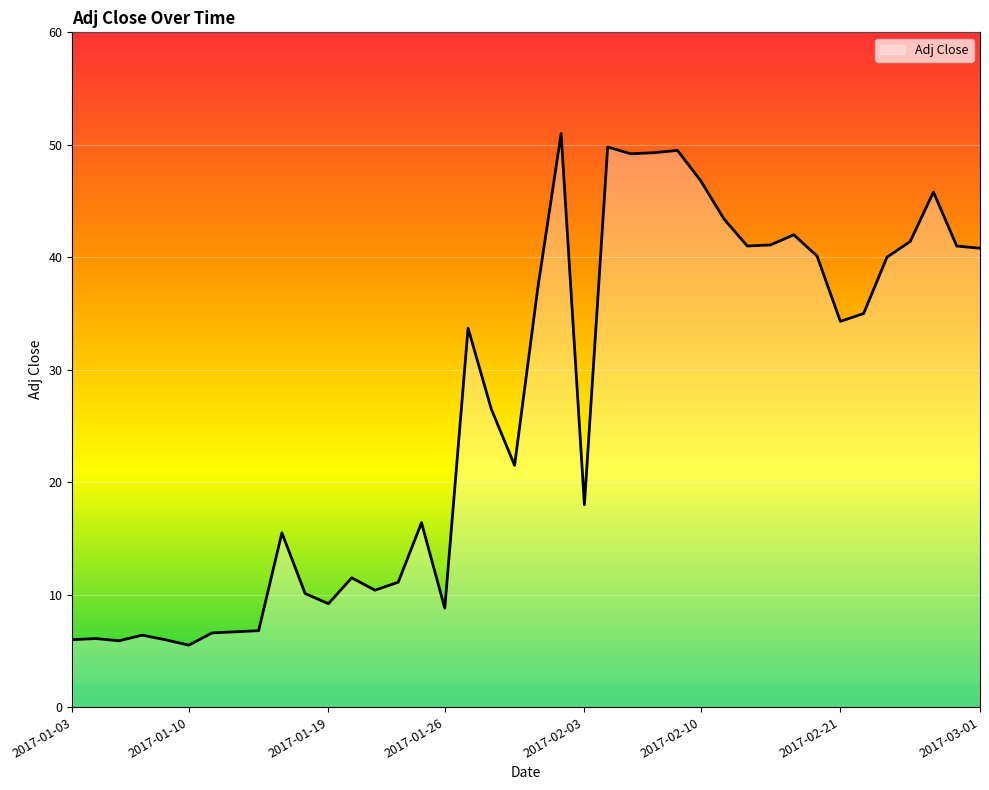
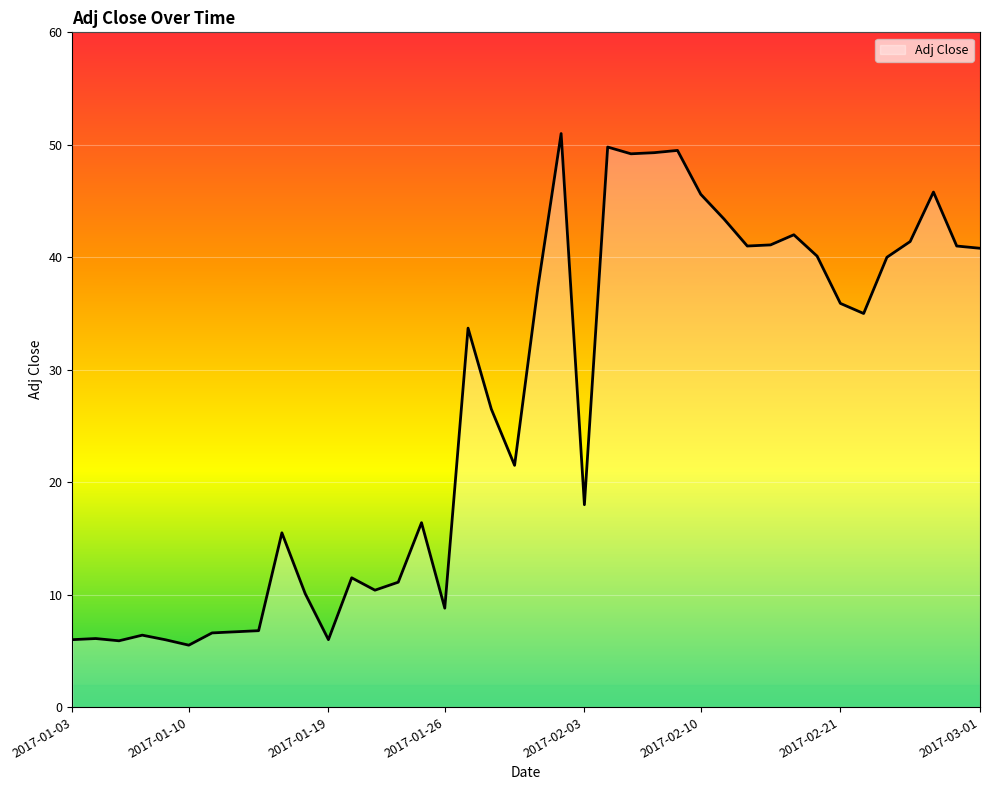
2017-01-19: 9.2 -> 6.0
2017-02-10: 46.8 -> 45.6
2017-02-21: 34.3 -> 35.9
